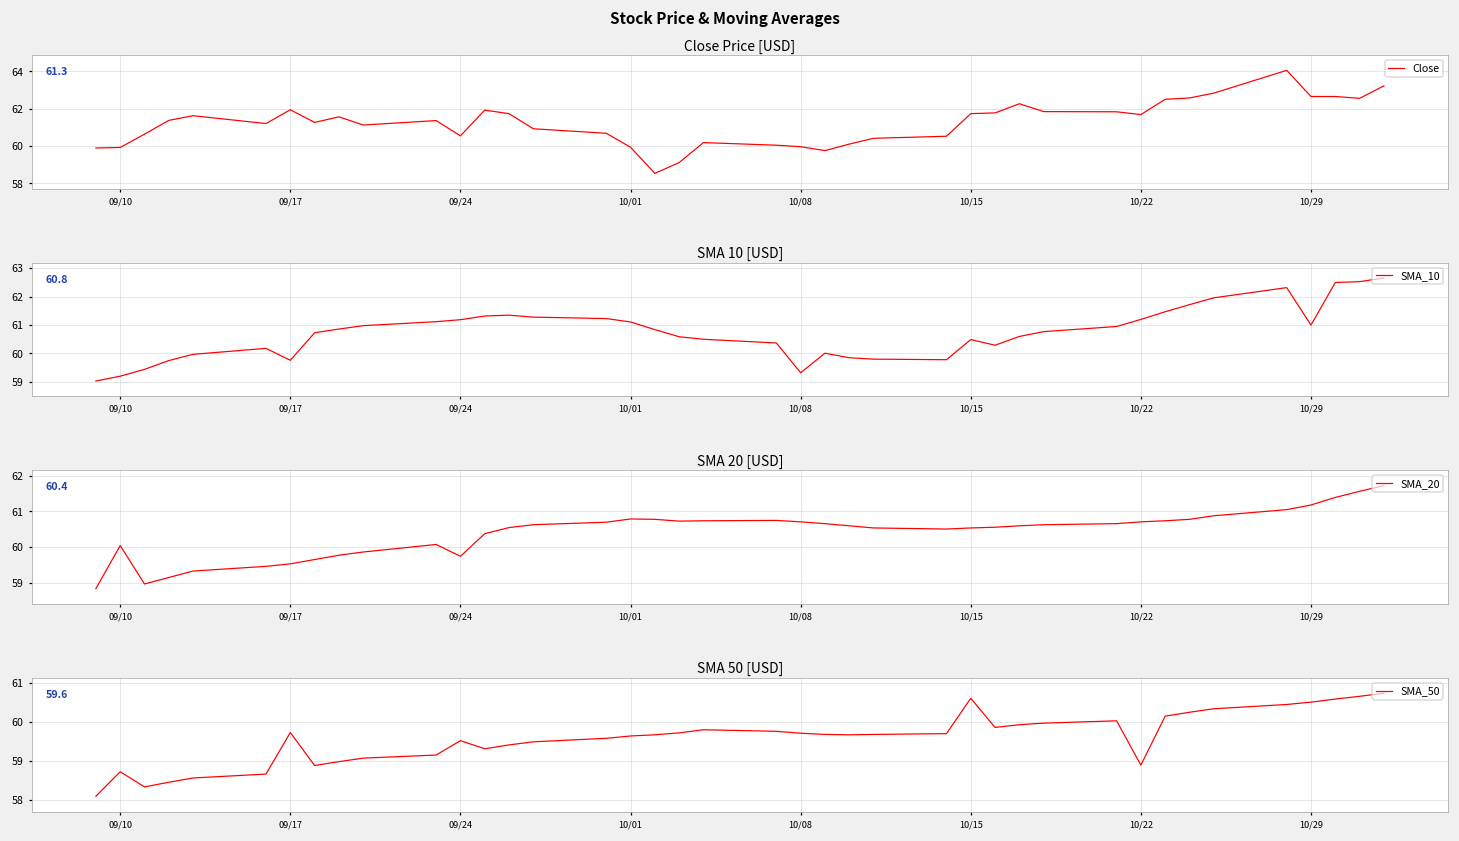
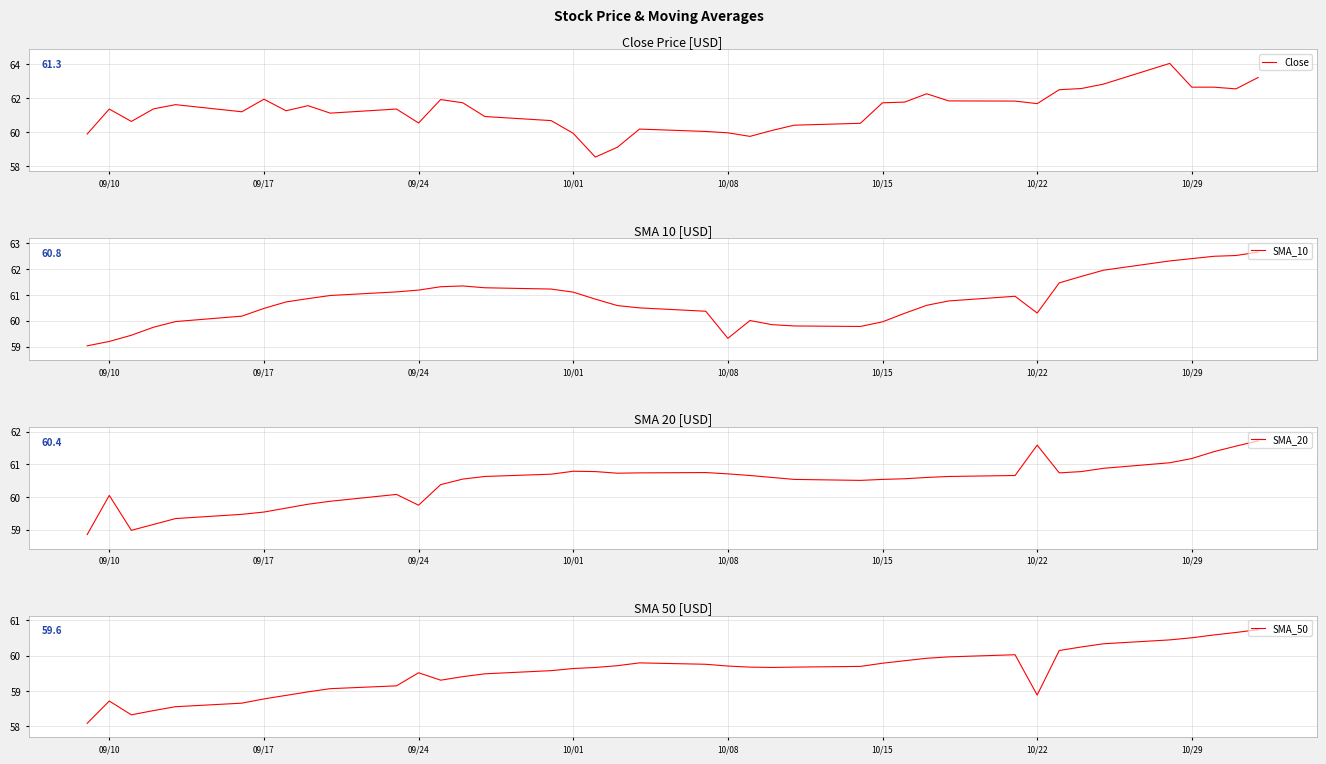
Close Price [USD], 09/10: 59.9 -> 61.4
SMA 10 [USD], 09/17: 59.8 -> 60.5
SMA 10 [USD], 10/15: 60.5 -> 60.0
SMA 10 [USD], 10/22: 61.2 -> 60.3
SMA 10 [USD], 10/29: 61.0 -> 62.4
SMA 20 [USD], 10/22: 60.7 -> 61.6
SMA 50 [USD], 09/17: 59.7 -> 58.8
SMA 50 [USD], 10/15: 60.6 -> 59.8
